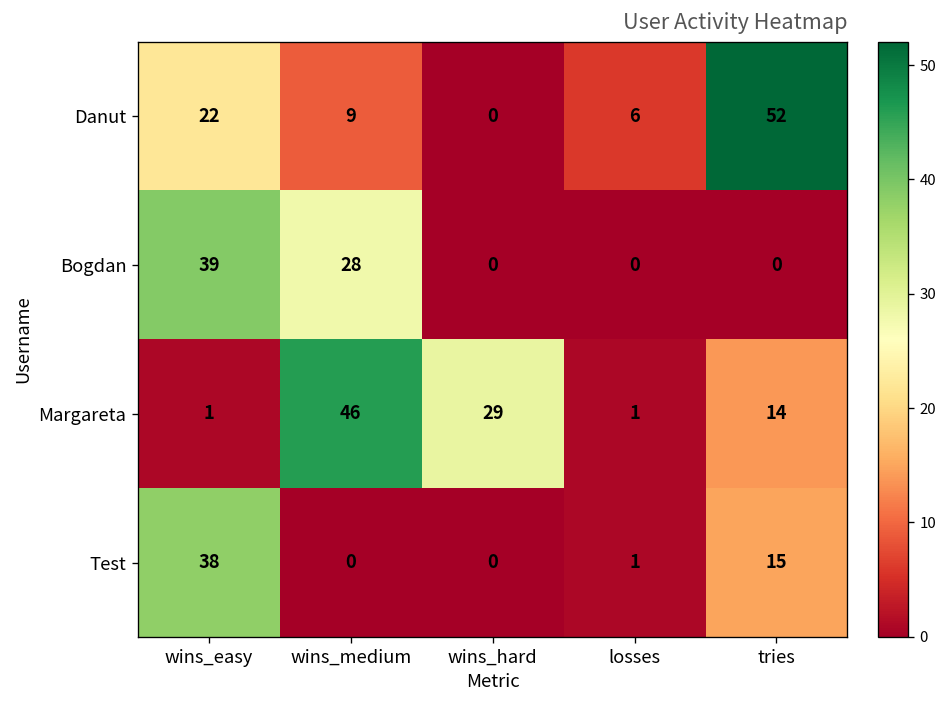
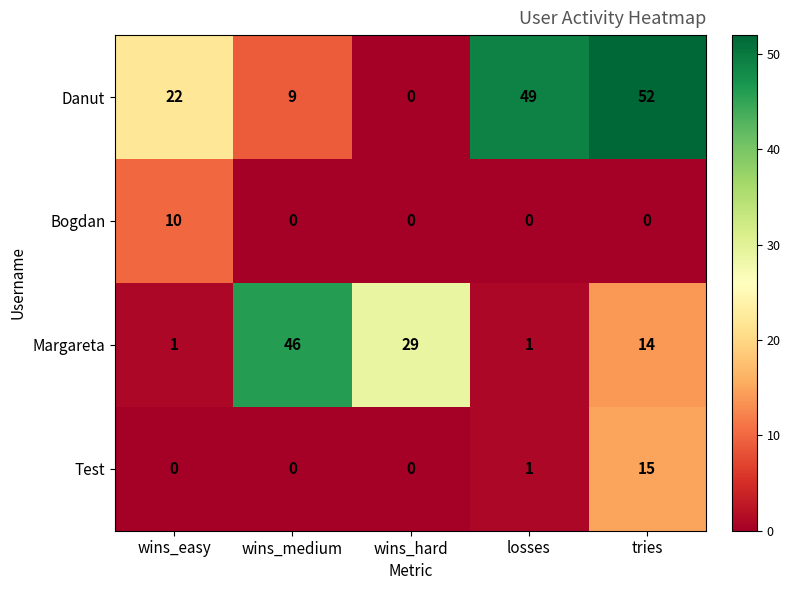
Danut, losses: 6 -> 49
Bogdan, wins_easy: 39 -> 10
Bogdan, wins_medium: 28 -> 0
Test, wins_easy: 38 -> 0
